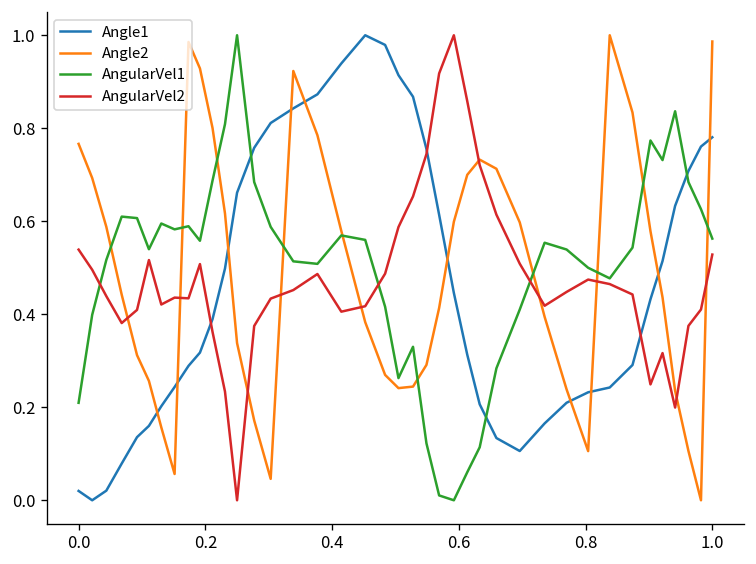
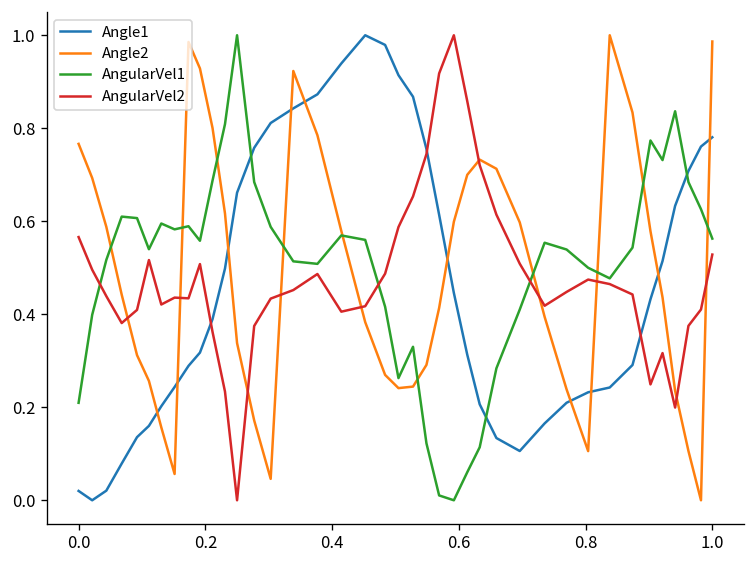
AngularVel2, 0.0: 0.54 -> 0.57
